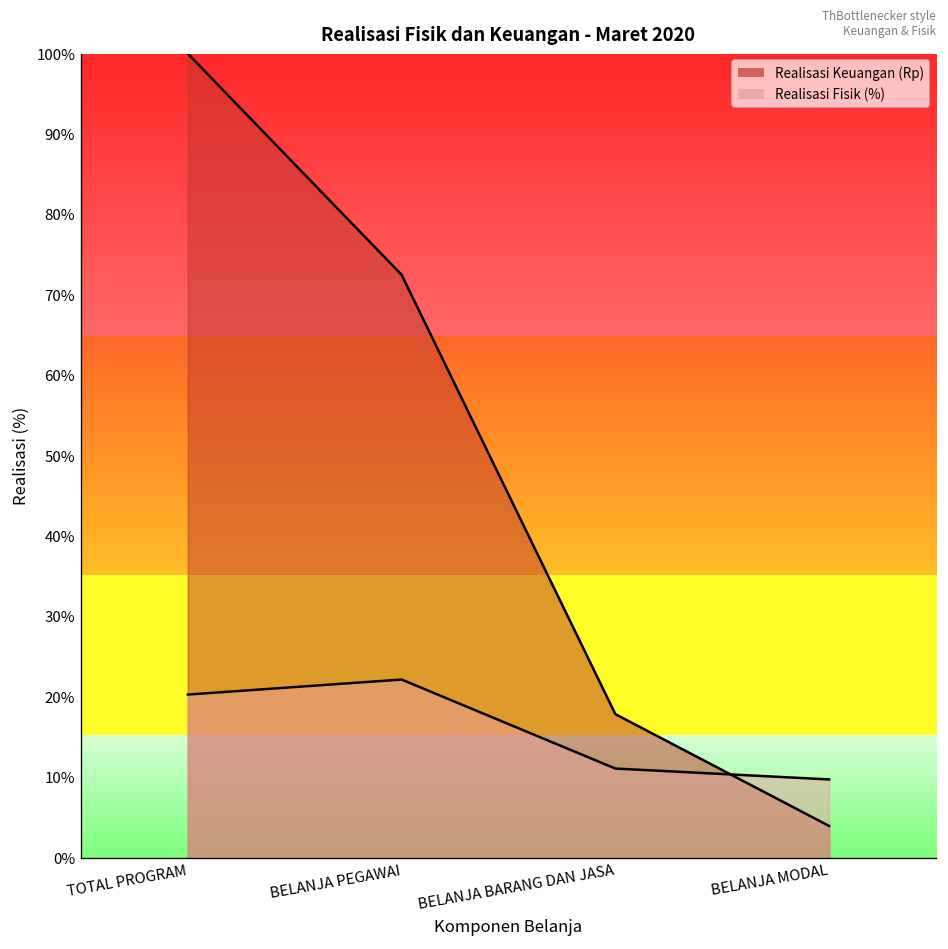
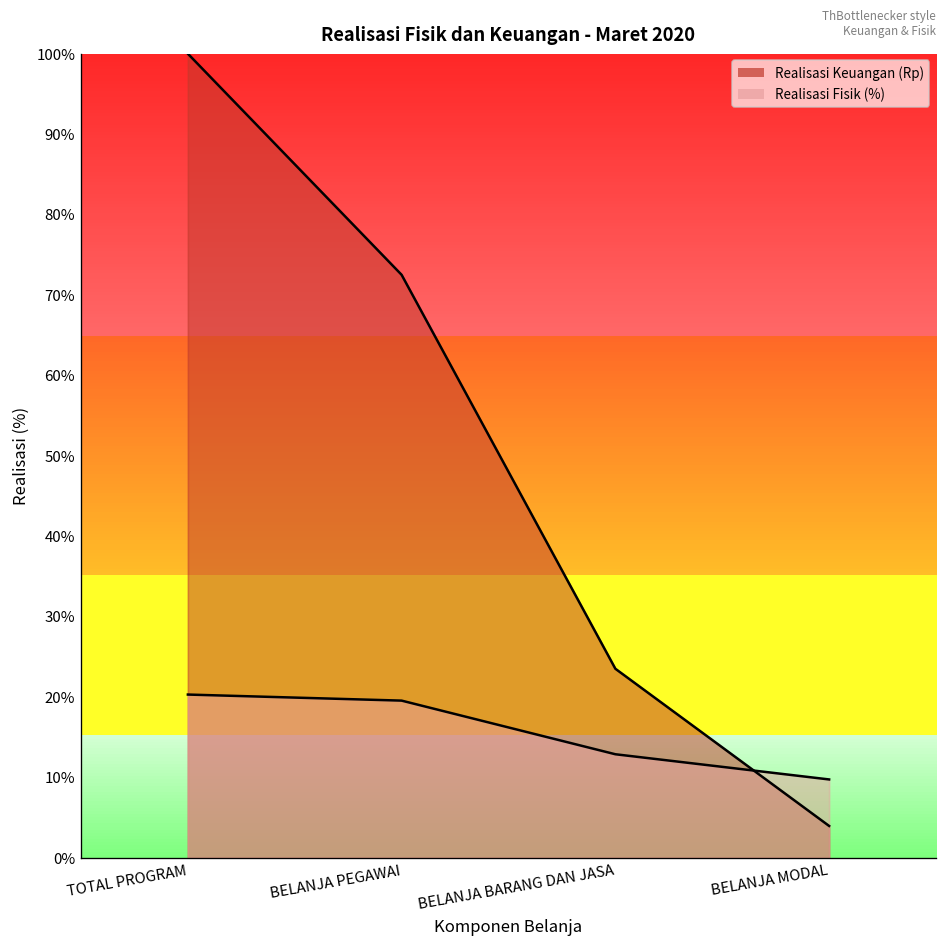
Realisasi Fisik (%), BELANJA PEGAWAI: 22% -> 20%
Realisasi Keuangan (Rp), BELANJA BARANG DAN JASA: 18% -> 24%
Realisasi Fisik (%), BELANJA BARANG DAN JASA: 11% -> 13%
